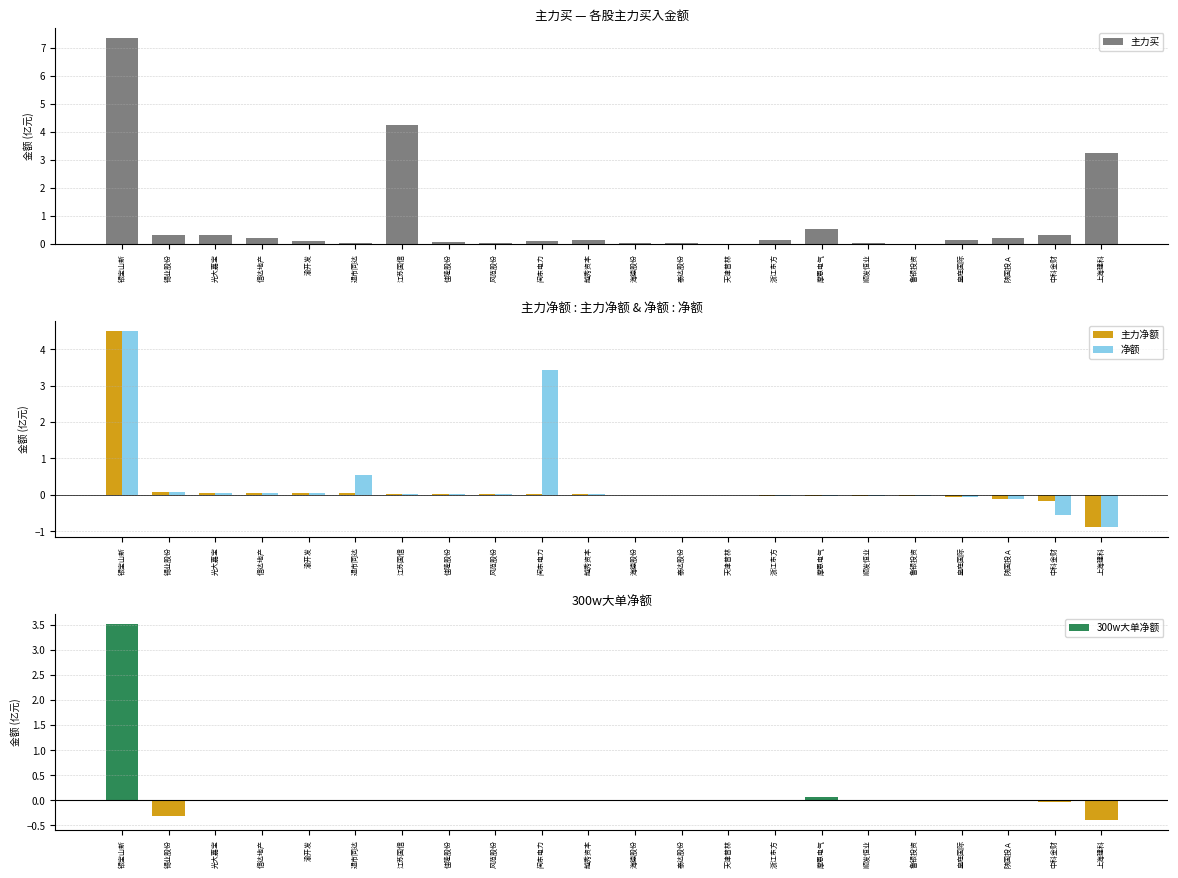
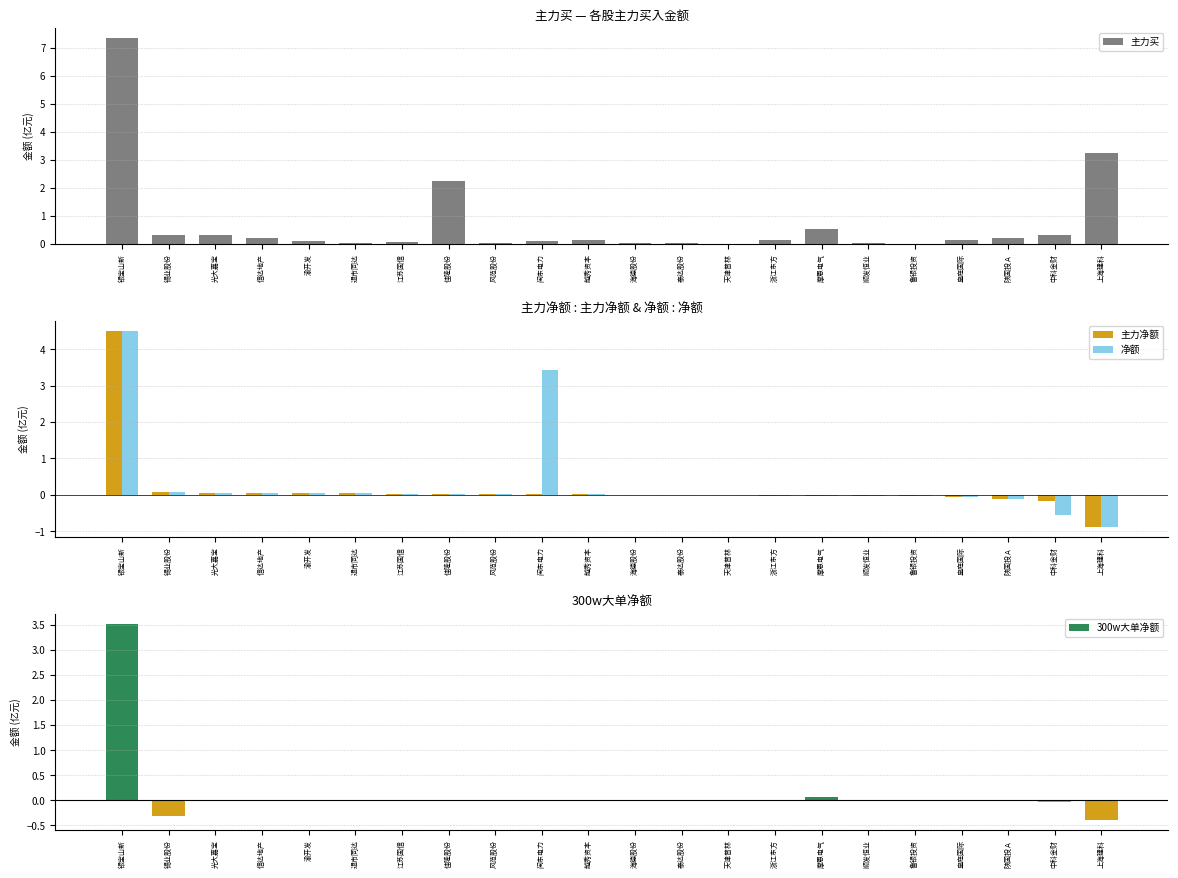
主力买 — 各股主力买入金额, 江苏国信: 4.2 -> 0.1
主力买 — 各股主力买入金额, 佳隆股份: 0.1 -> 2.2
主力净额 : 主力净额 & 净额 : 净额, 净额, 退市同达: 0.6 -> 0.0
